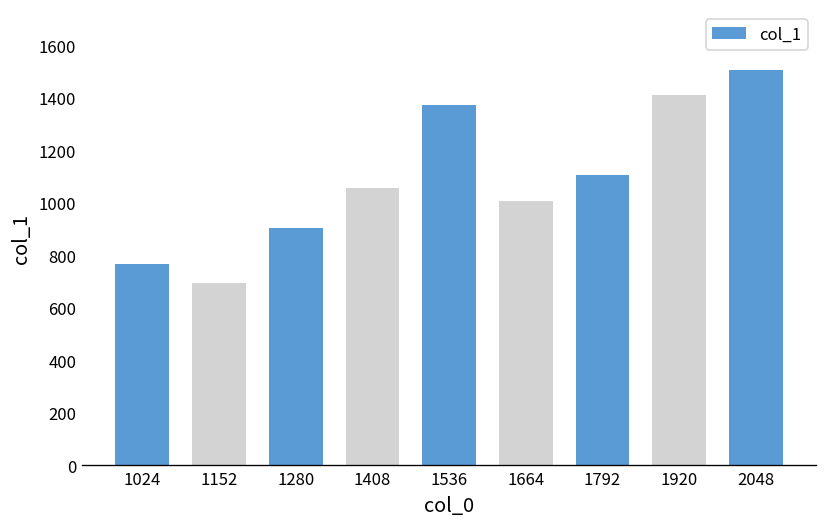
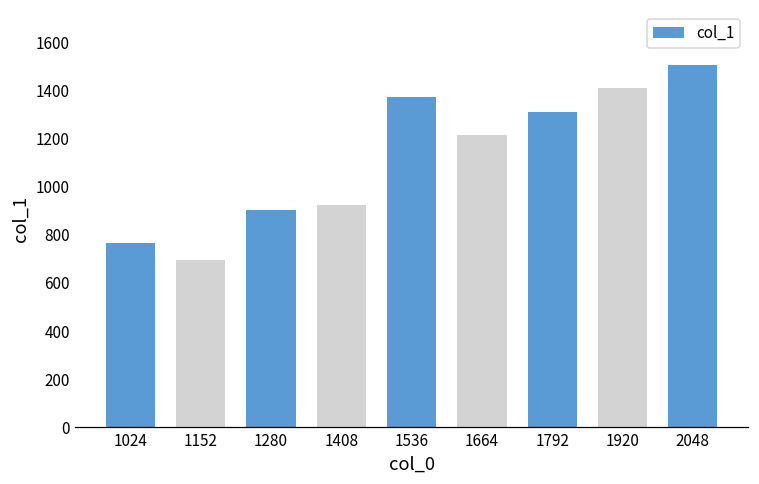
1408: 1060 -> 920
1664: 1010 -> 1220
1792: 1110 -> 1310
